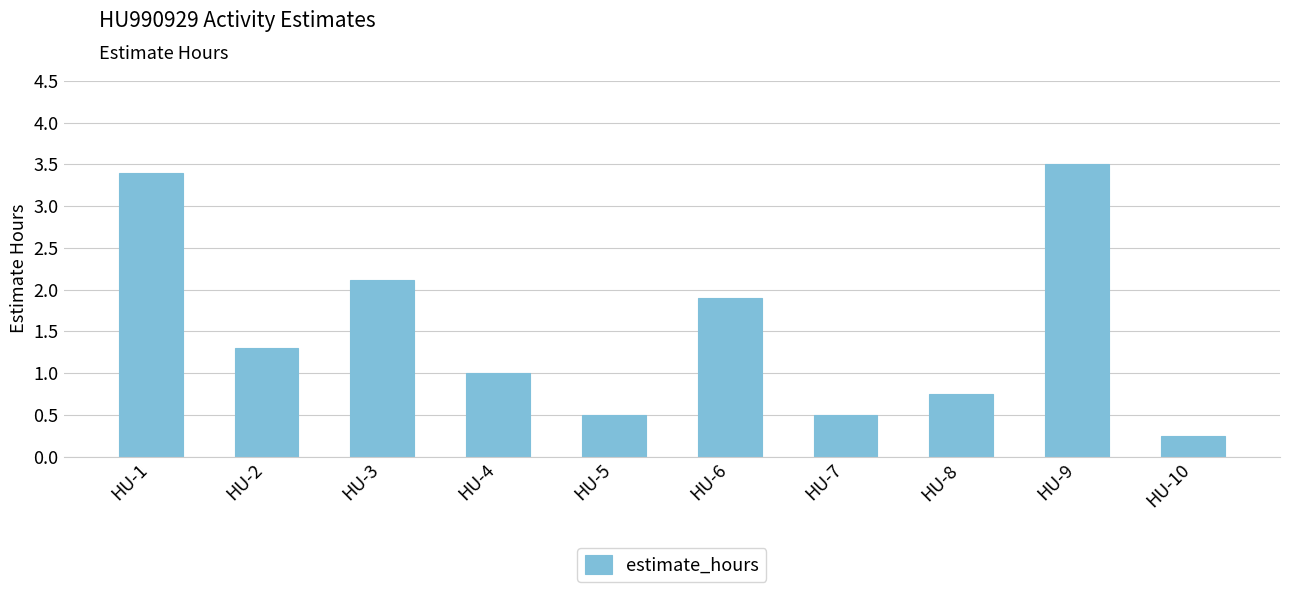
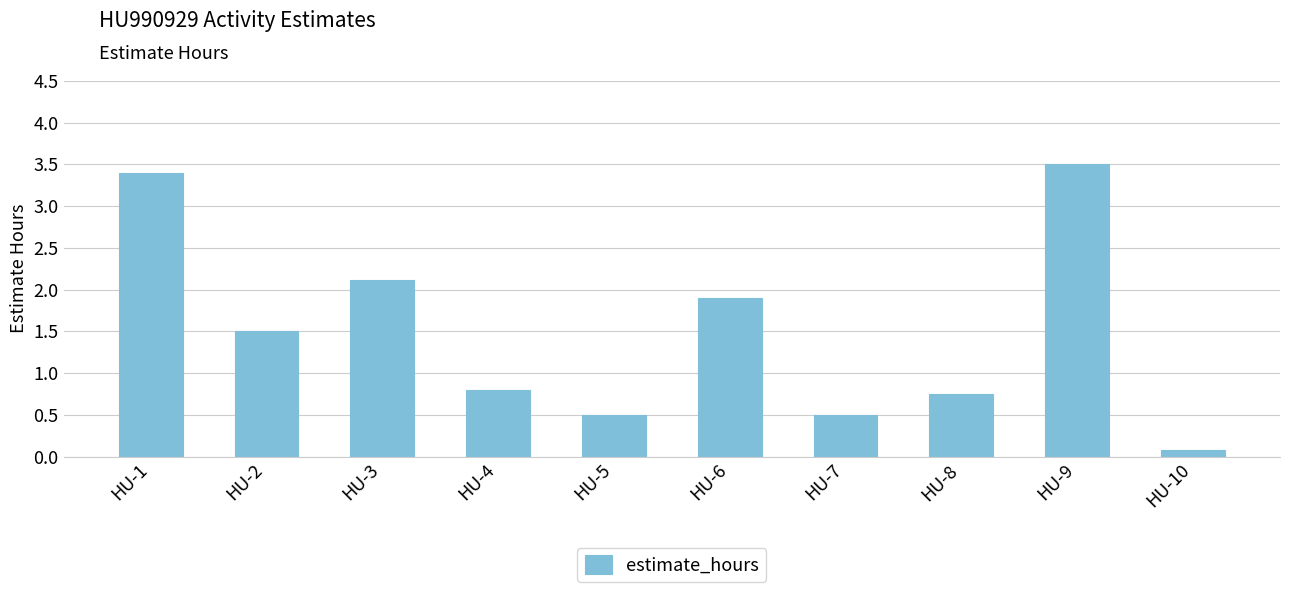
HU-2: 1.3 -> 1.5
HU-4: 1.0 -> 0.8
HU-10: 0.3 -> 0.1
